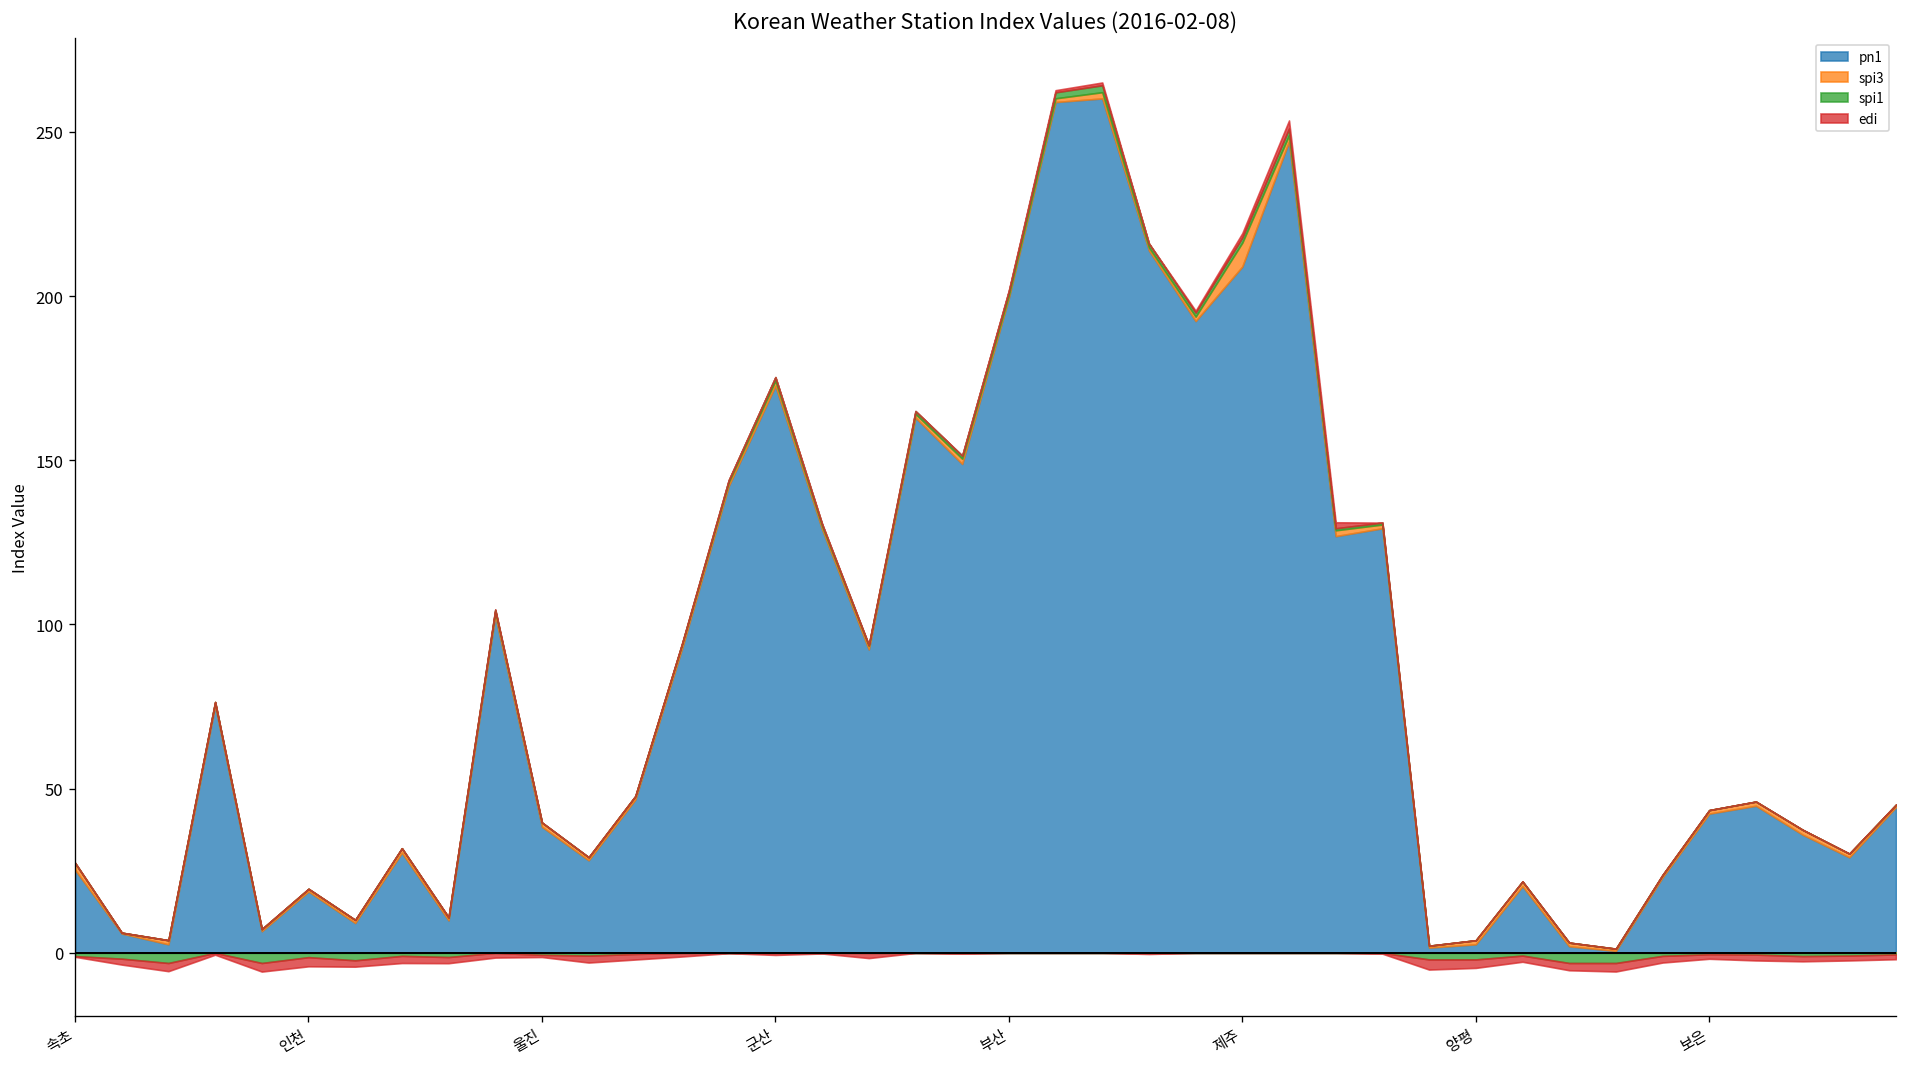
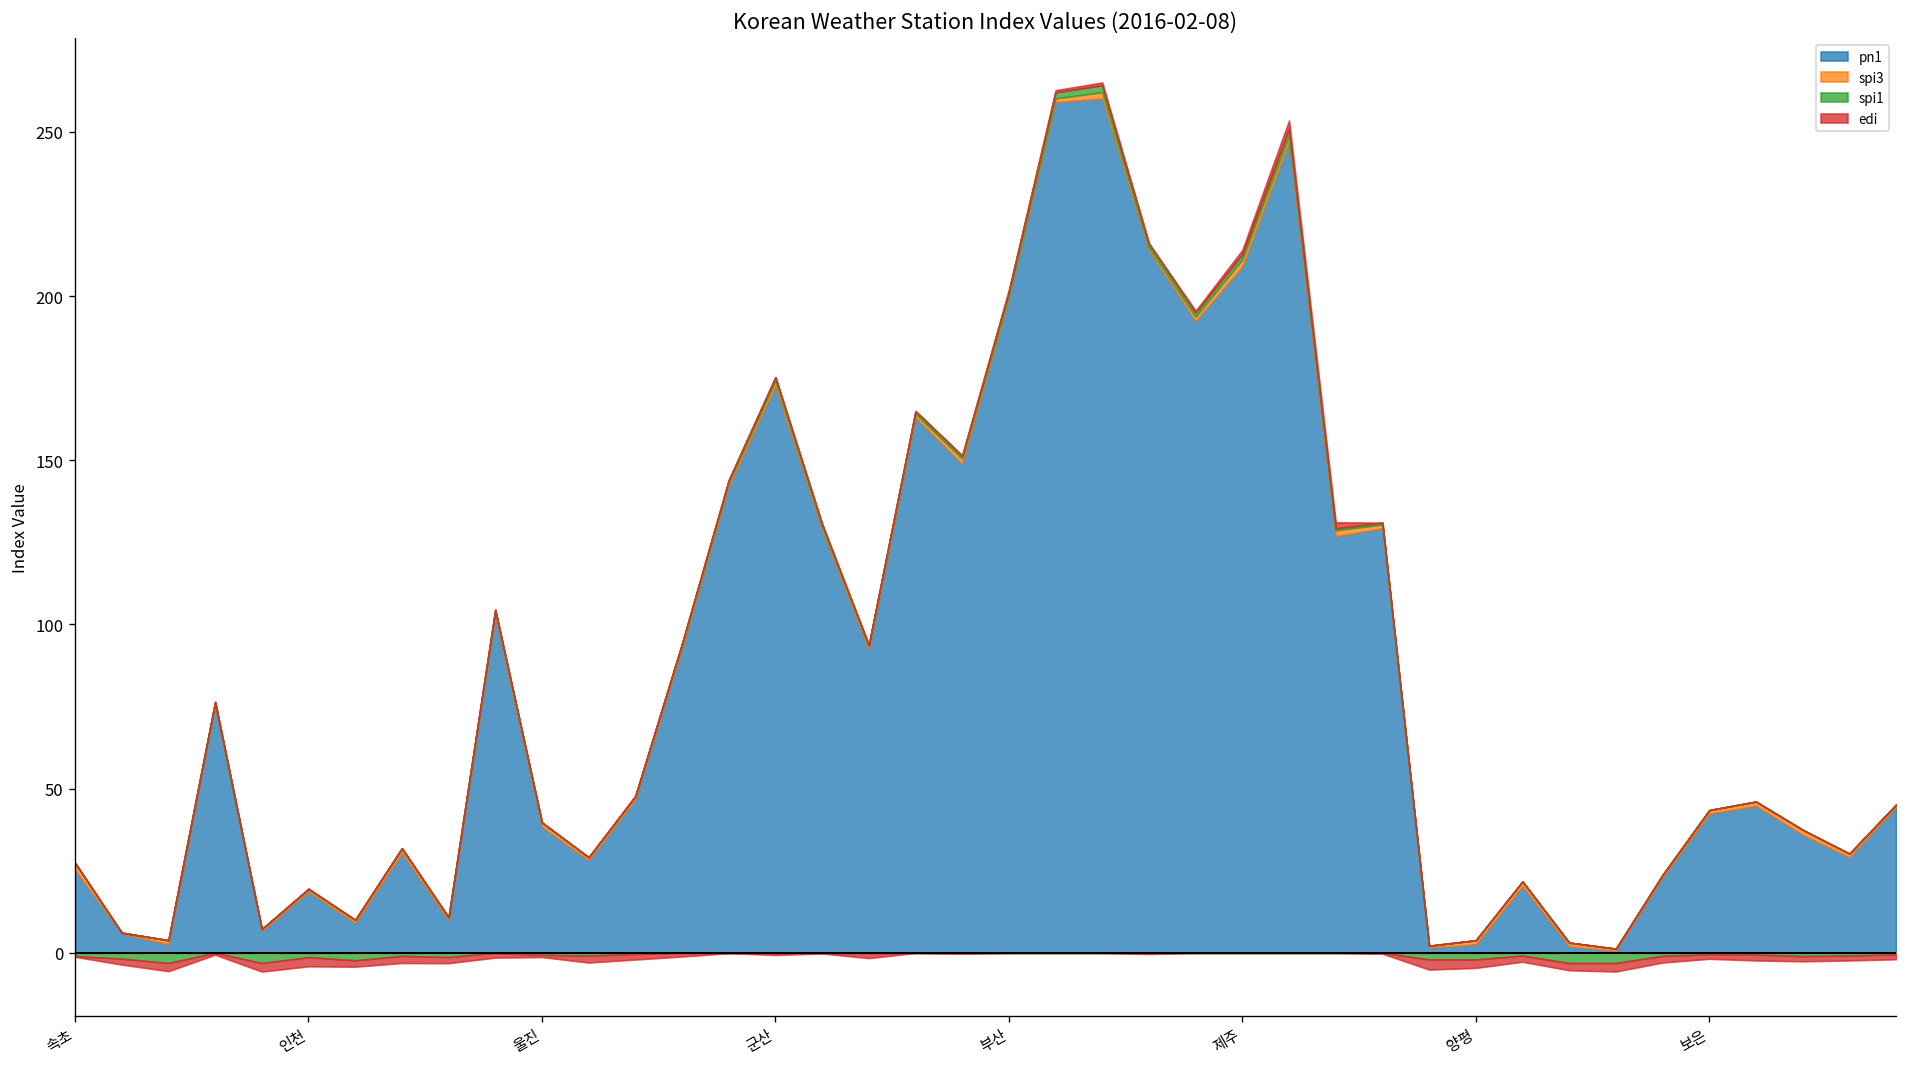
spi3, 제주: 7 -> 2
